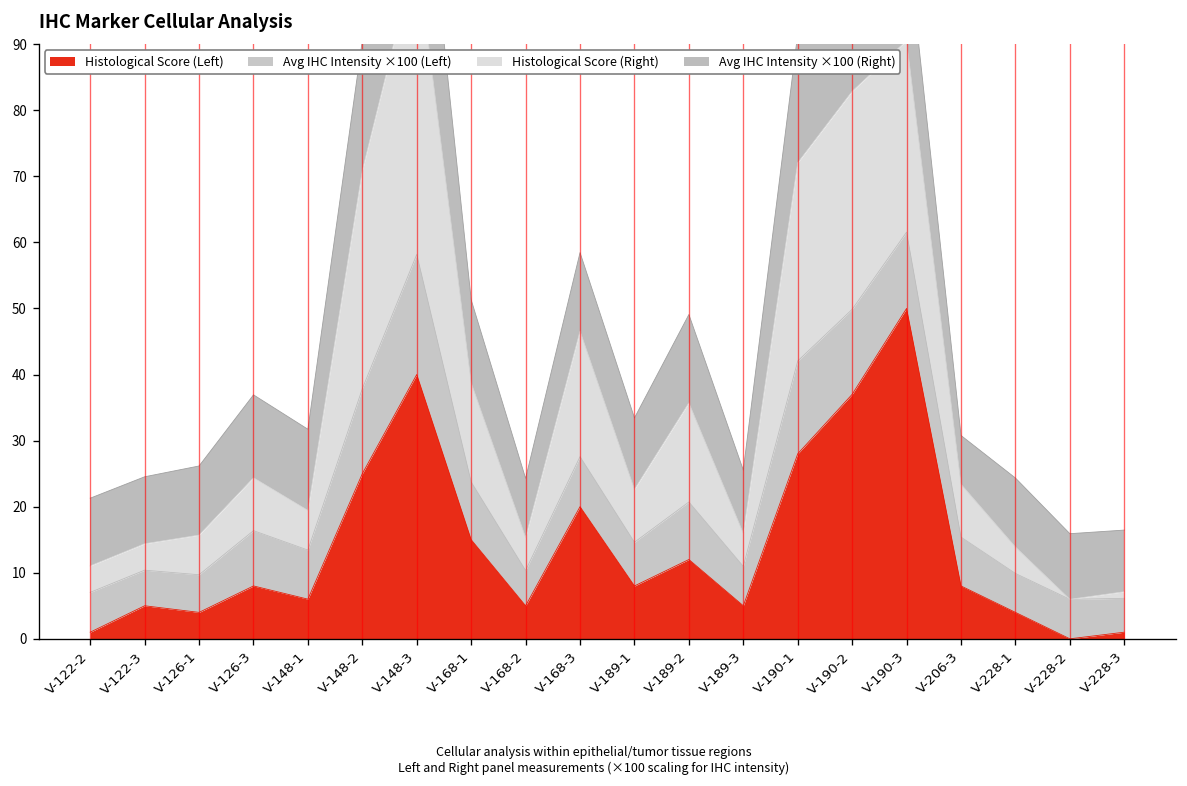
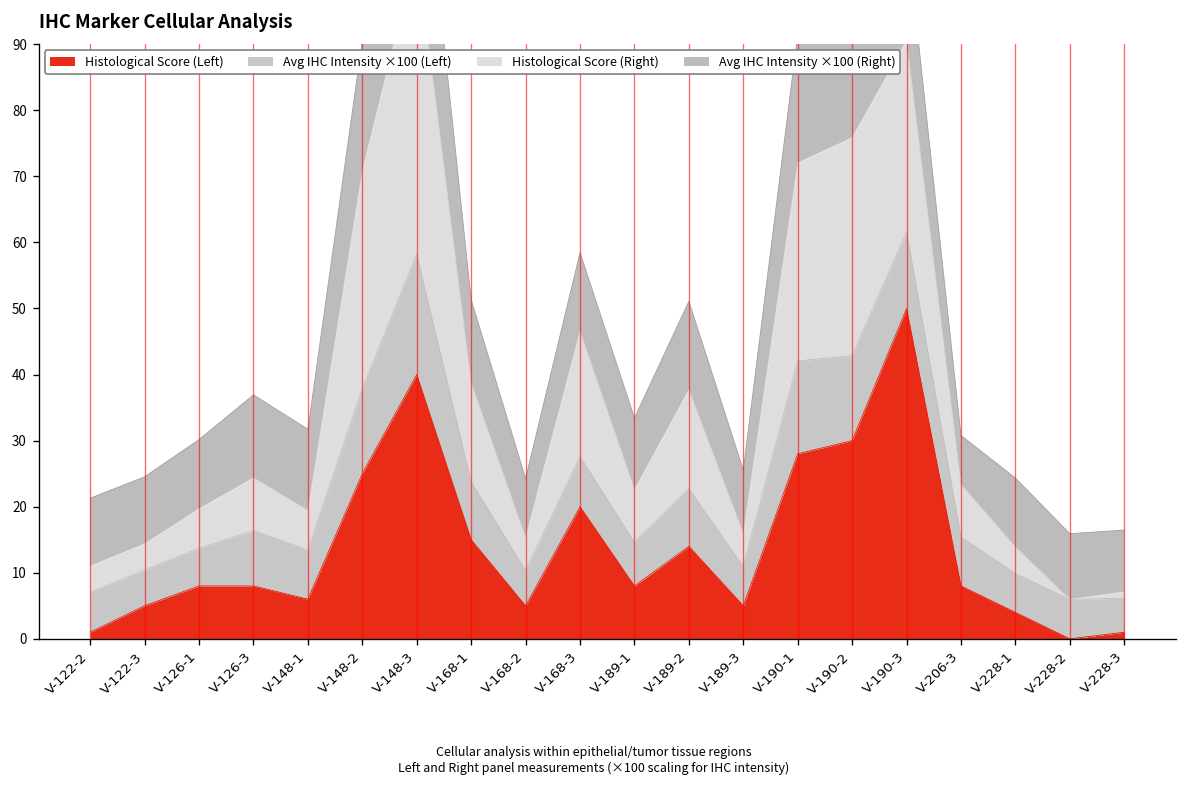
Histological Score (Left), V-126-1: 4 -> 8
Histological Score (Left), V-189-2: 12 -> 14
Histological Score (Left), V-190-2: 37 -> 30
